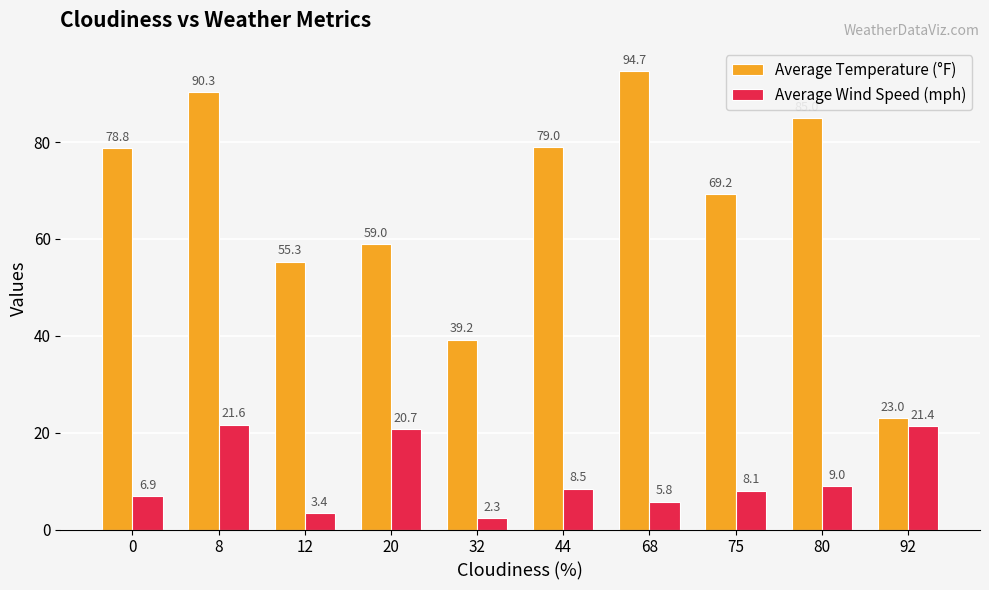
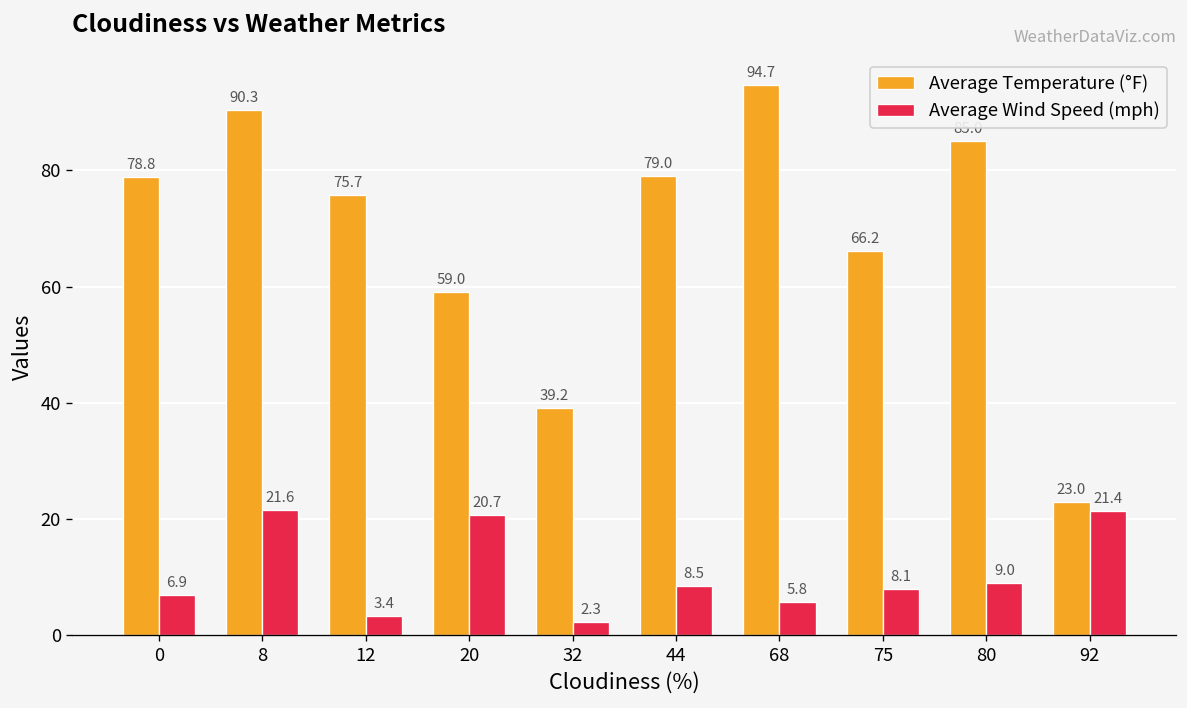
Average Temperature (°F), 12: 55.3 -> 75.7
Average Temperature (°F), 75: 69.2 -> 66.2
